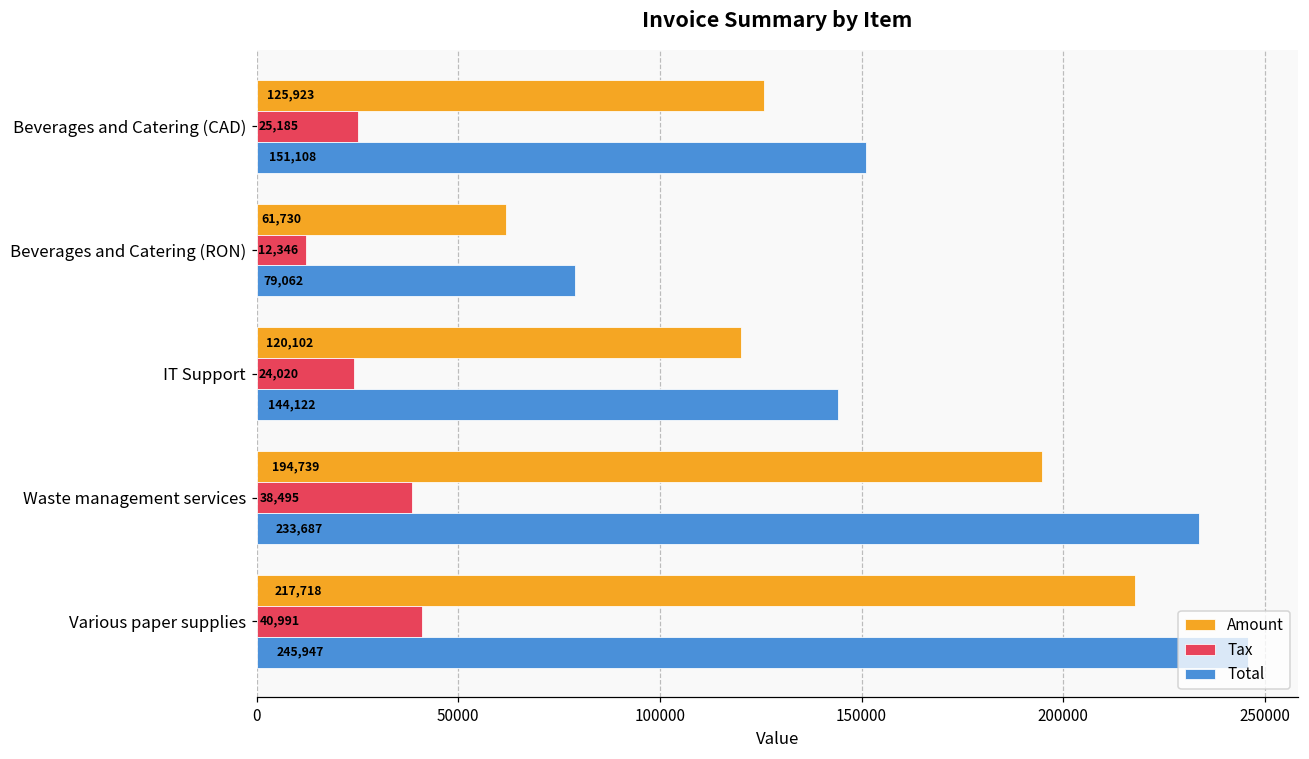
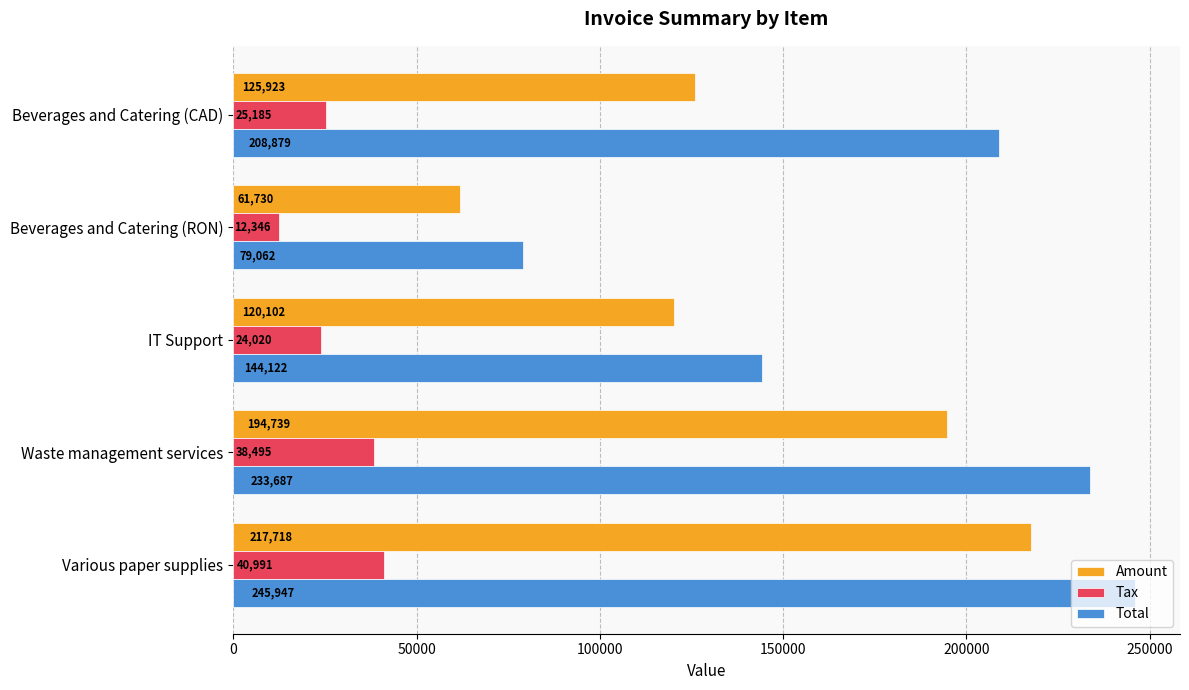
Total, Beverages and Catering (CAD): 151,108 -> 208,879
